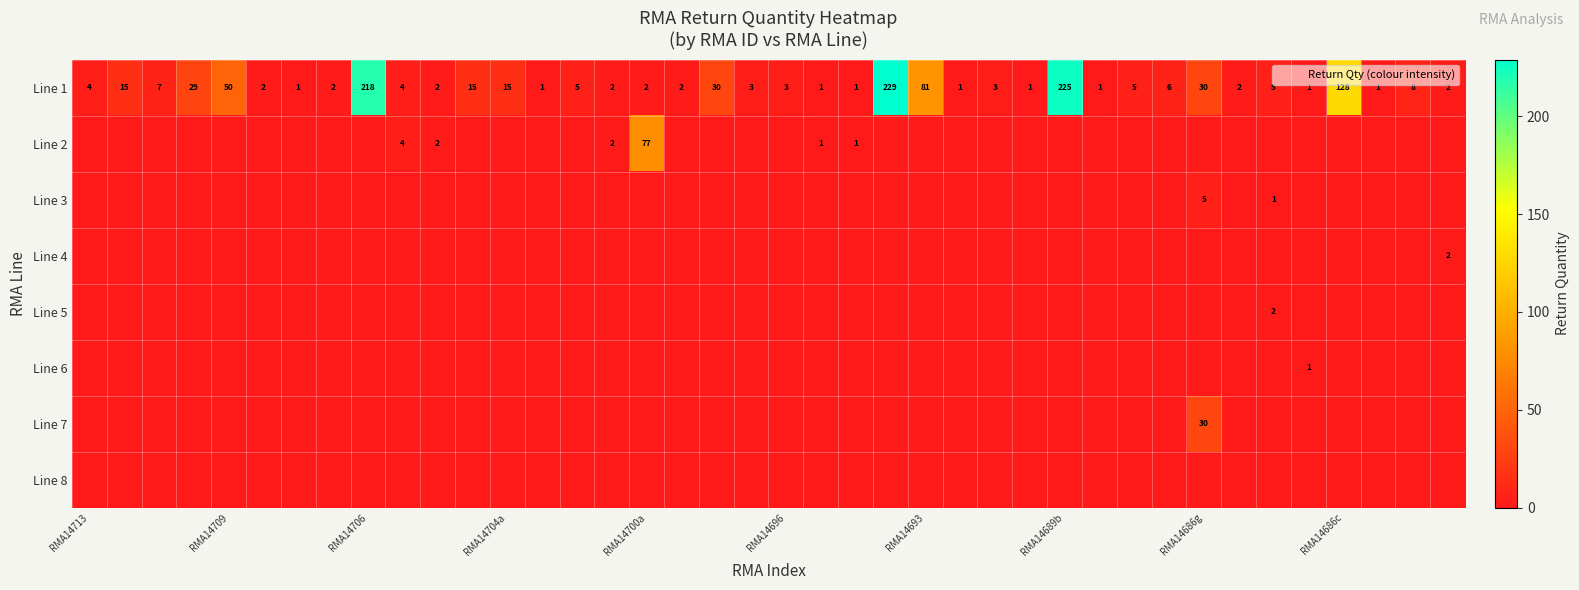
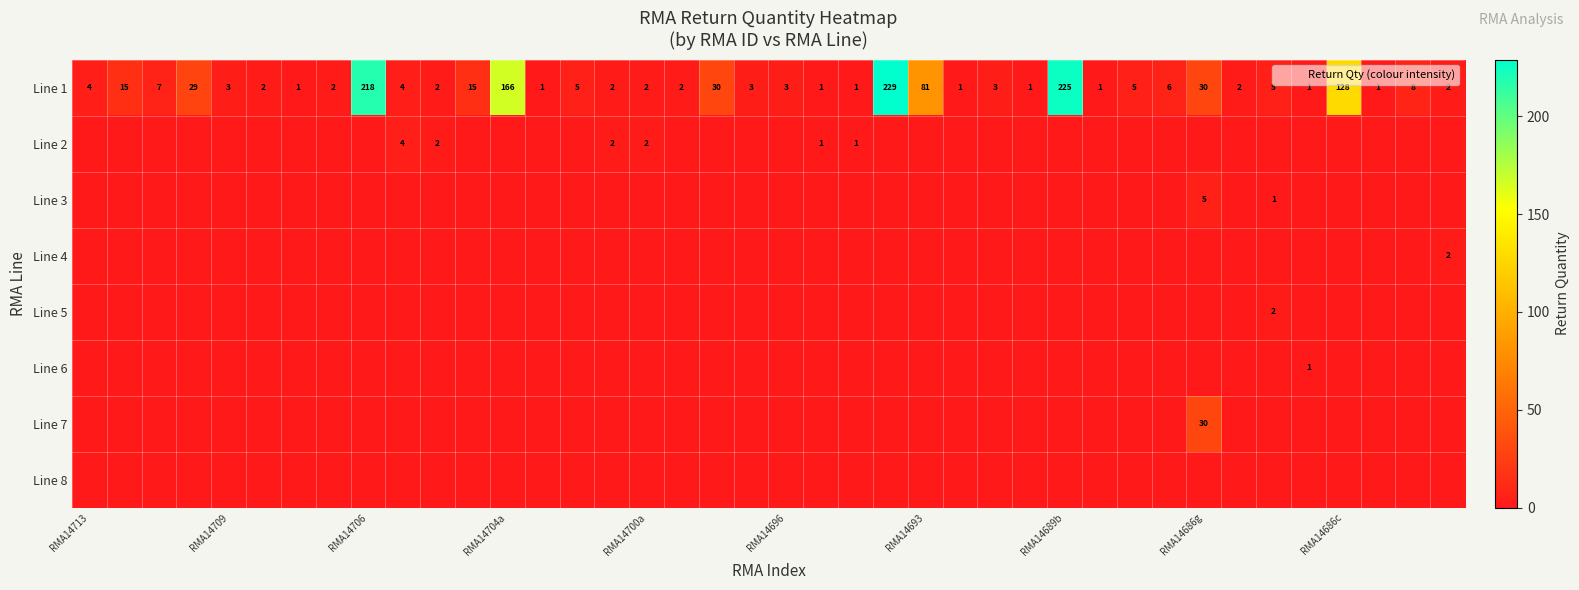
Line 1, RMA14709: 50 -> 3
Line 1, RMA14704a: 15 -> 166
Line 2, RMA14700a: 77 -> 2
